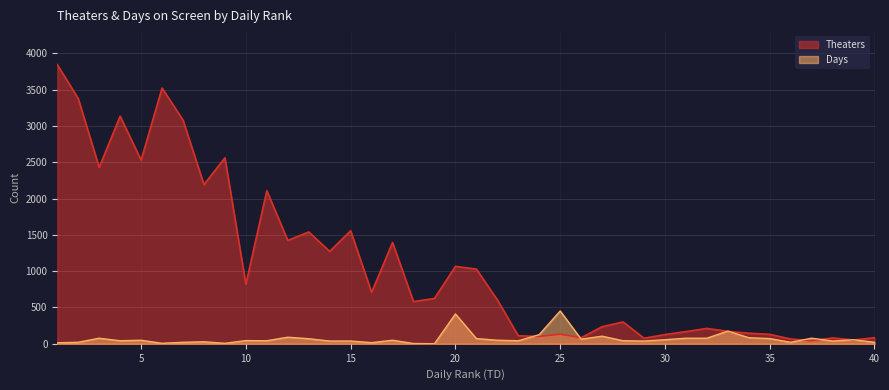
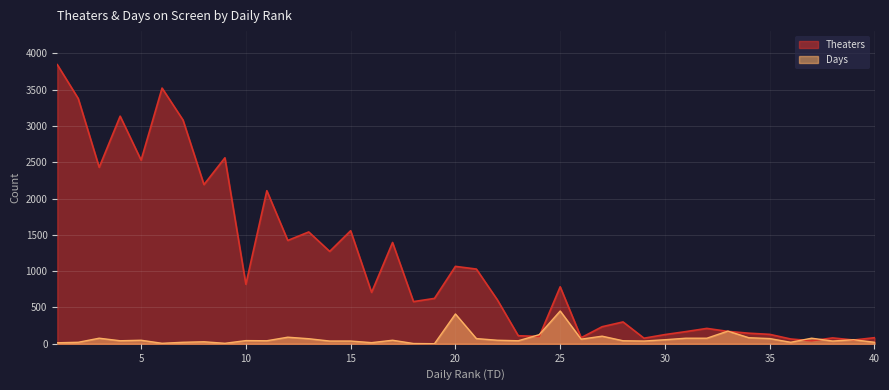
Theaters, 25: 100 -> 800
